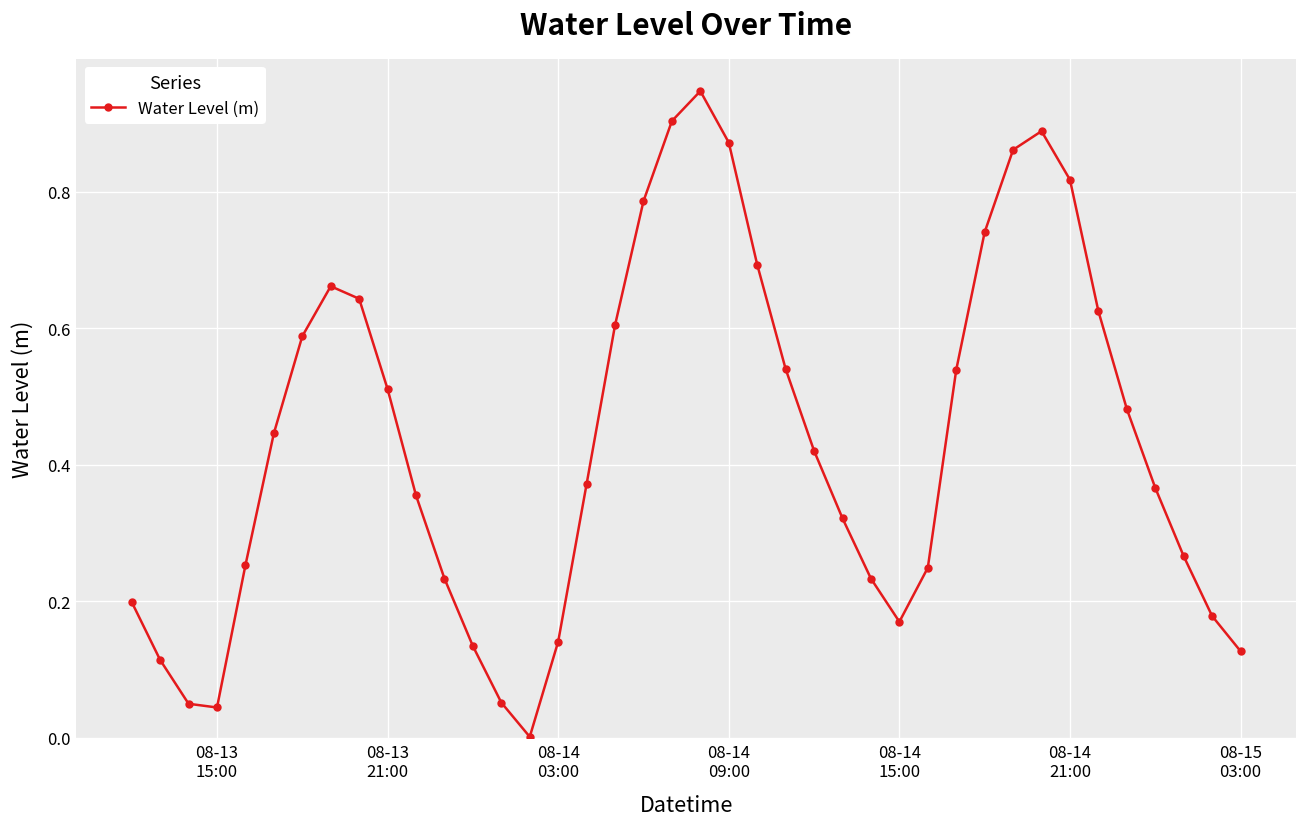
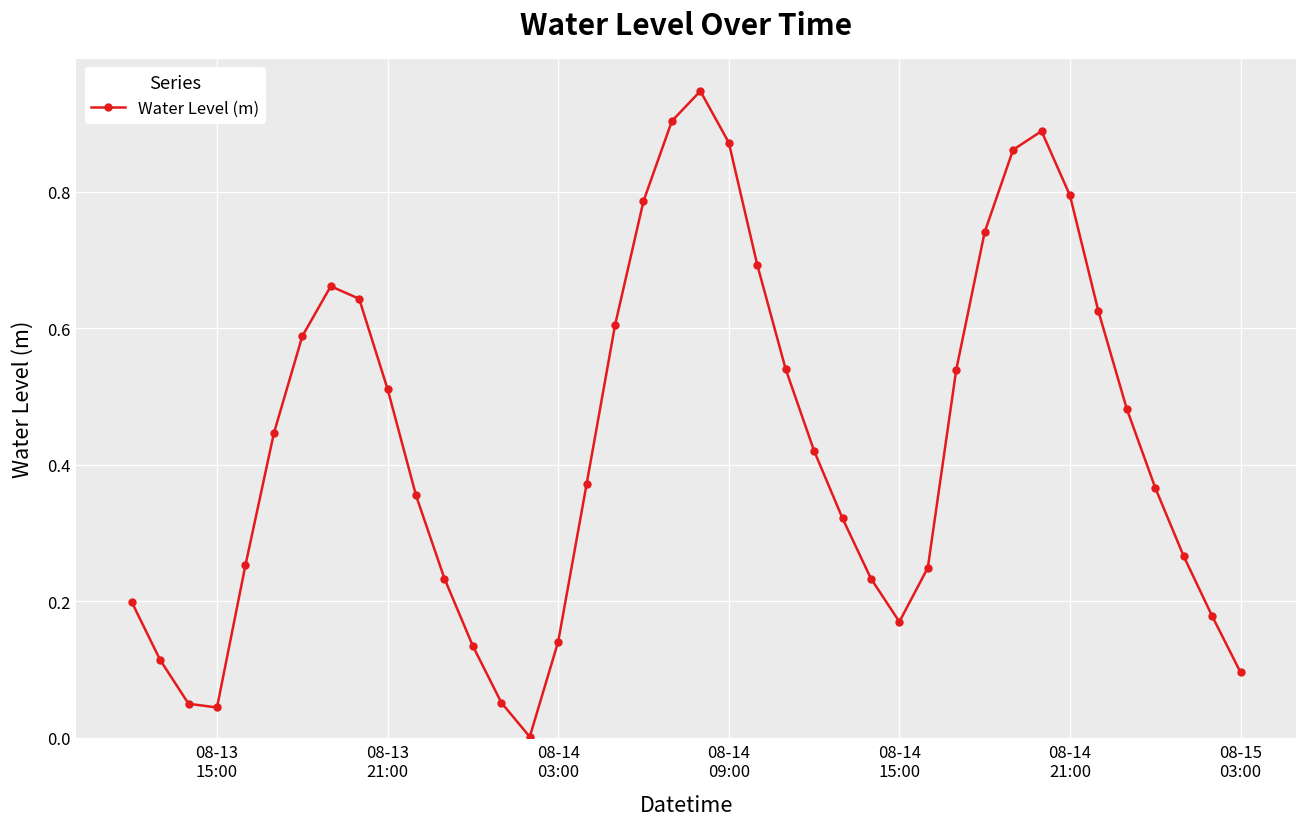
08-14 21:00: 0.82 -> 0.79
08-15 03:00: 0.13 -> 0.10
